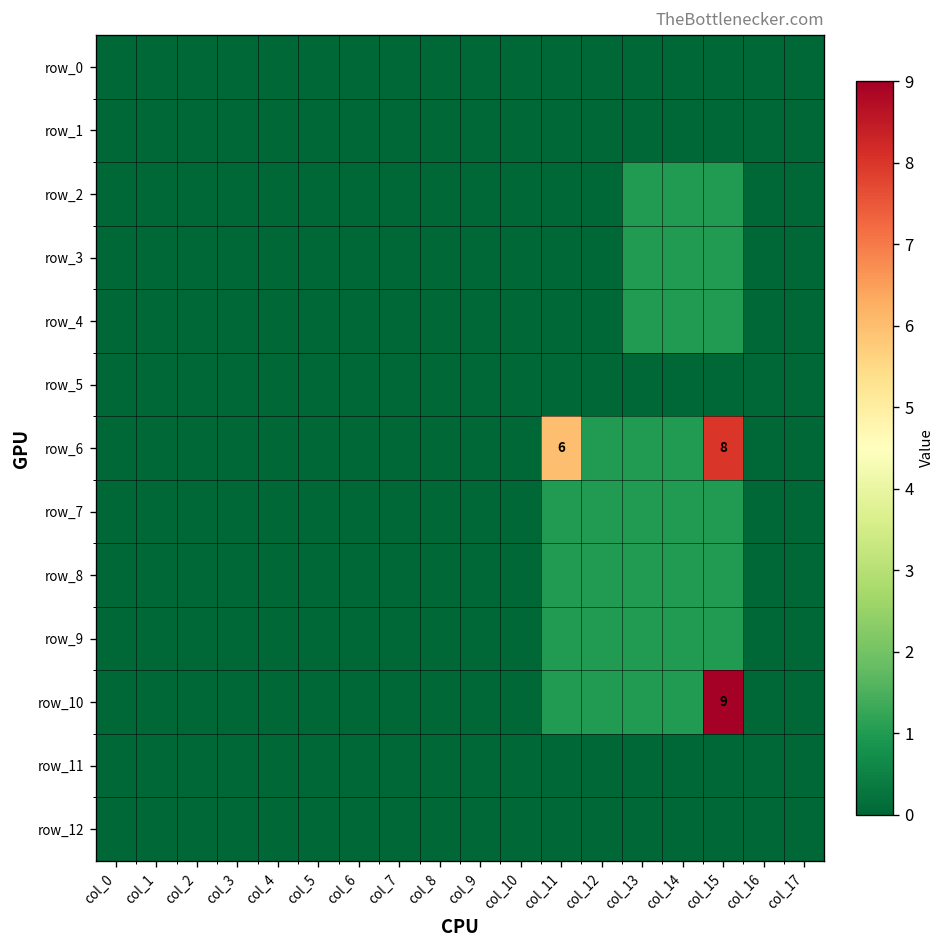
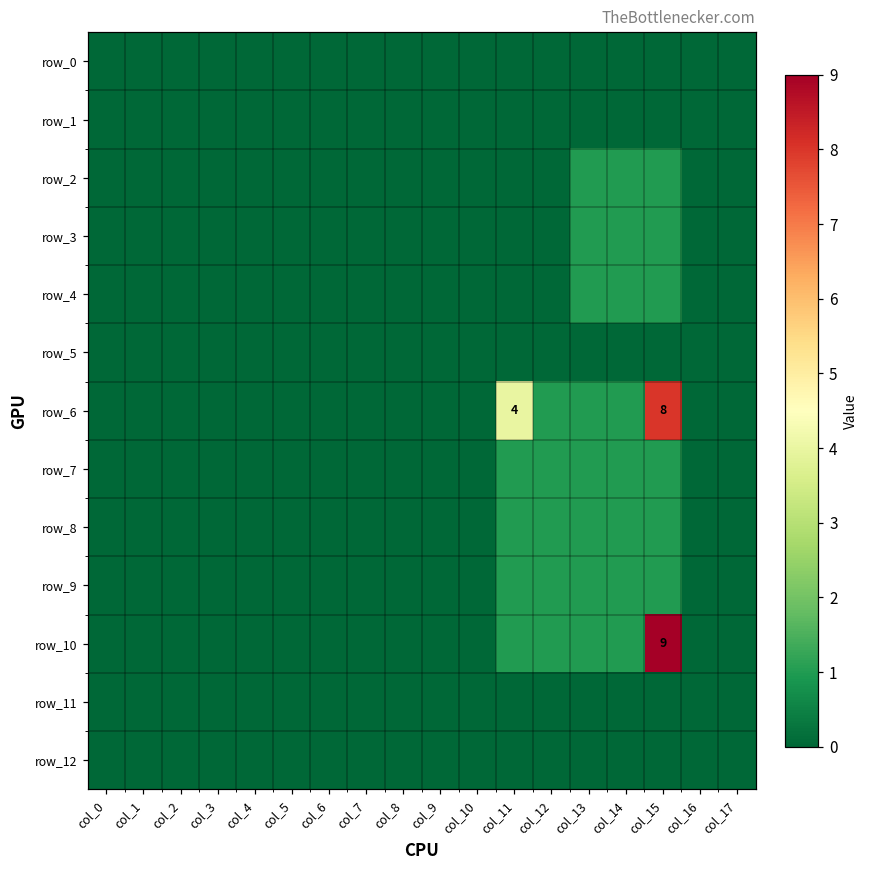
row_6, col_11: 6 -> 4
